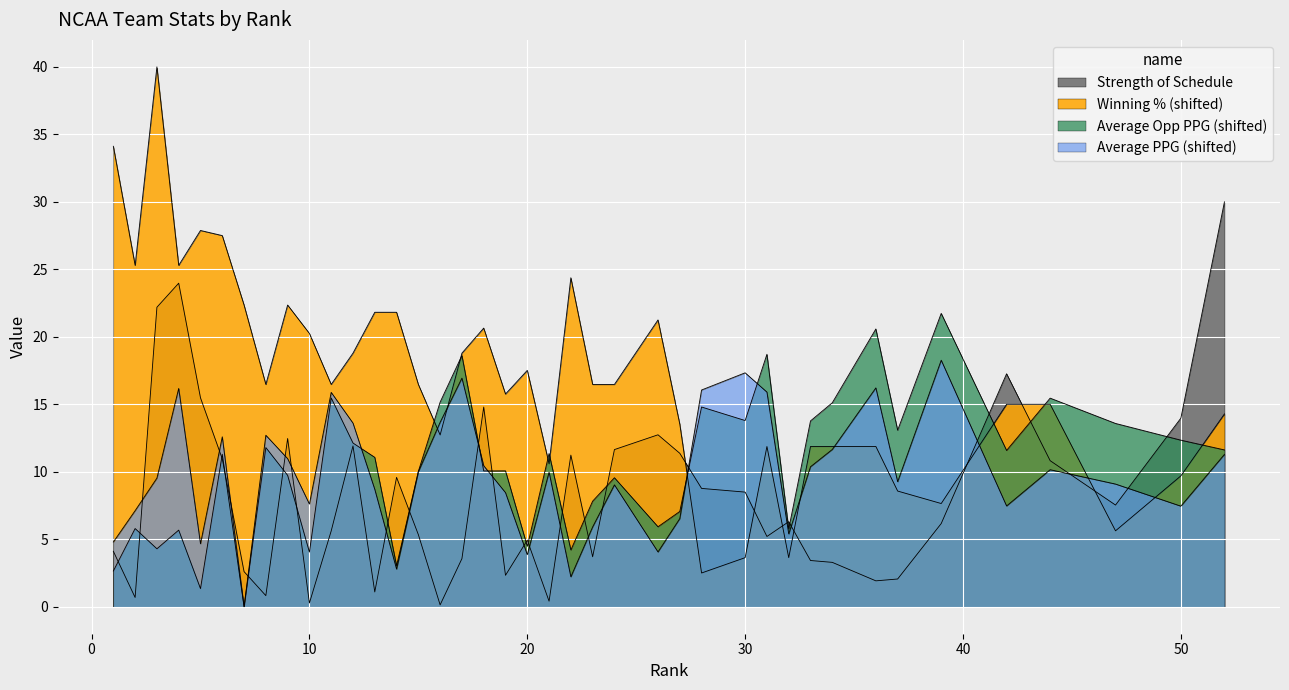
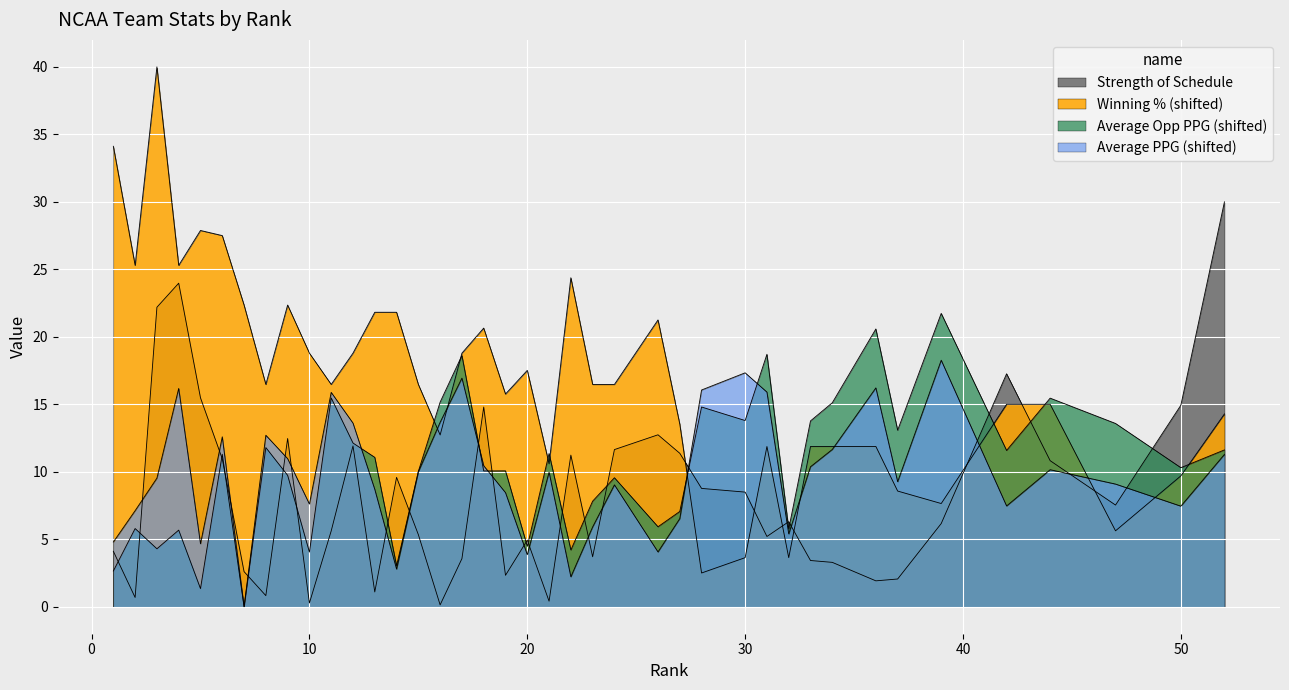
Winning % (shifted), 10: 20.2 -> 18.8
Strength of Schedule, 50: 14.0 -> 14.9
Average Opp PPG (shifted), 50: 12.3 -> 10.3
